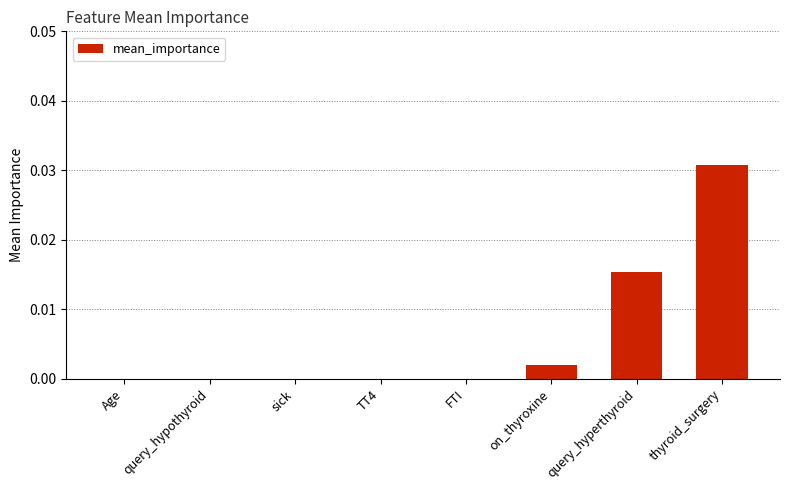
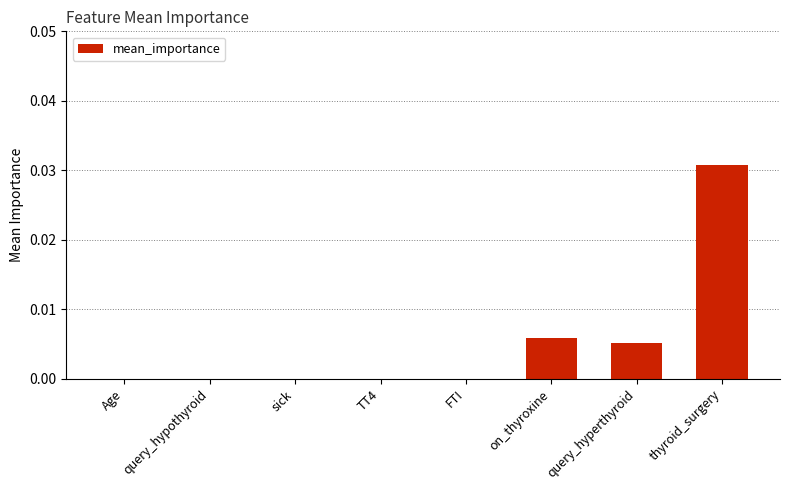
on_thyroxine: 0.002 -> 0.006
query_hyperthyroid: 0.015 -> 0.005
